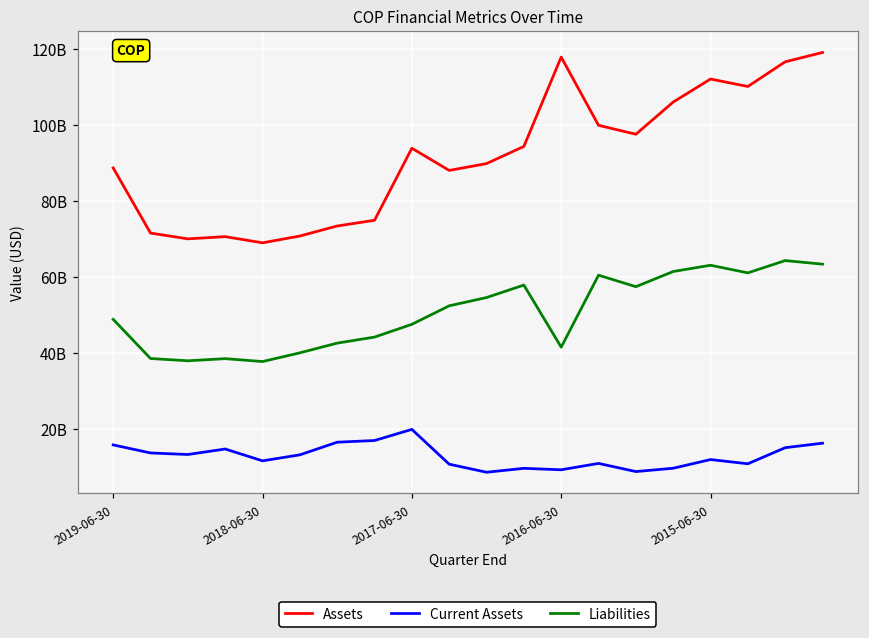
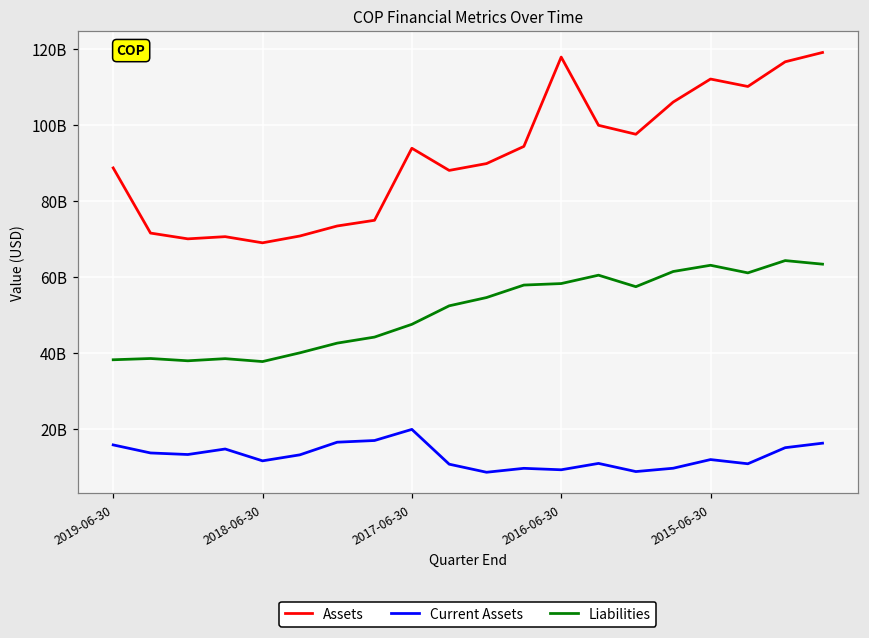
Liabilities, 2019-06-30: 49000000000 -> 38000000000
Liabilities, 2016-06-30: 42000000000 -> 58000000000
